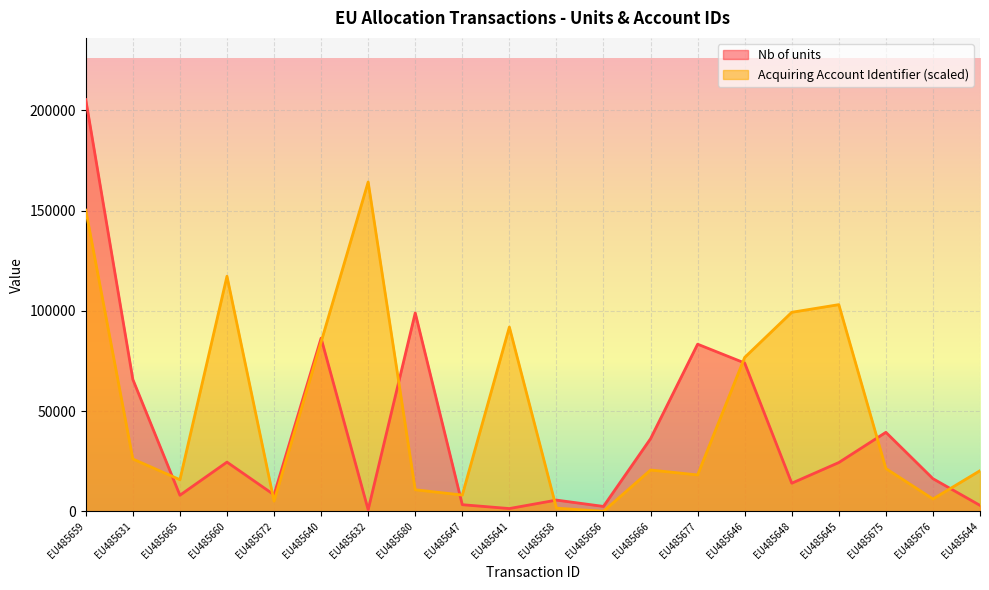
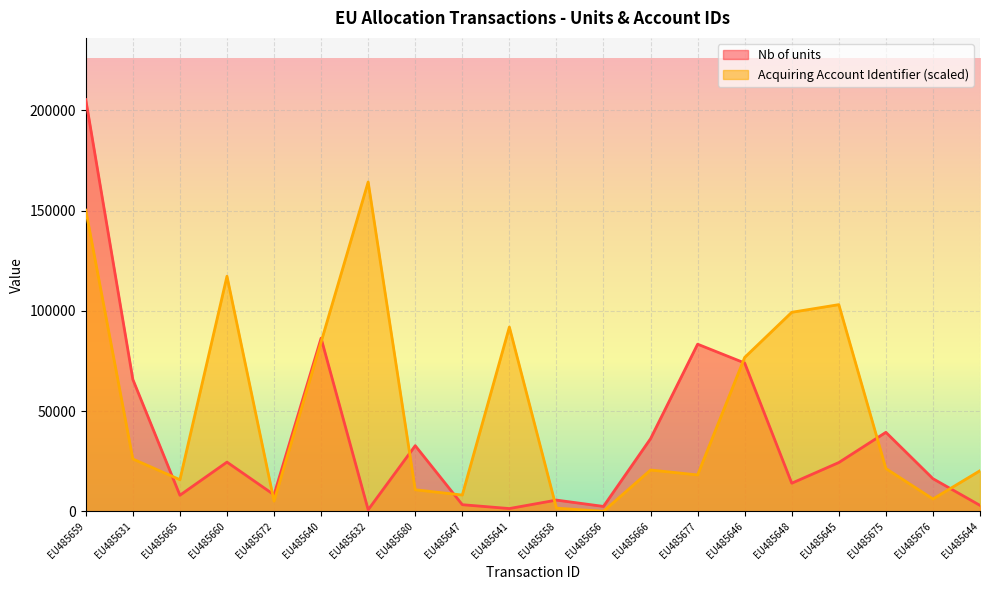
Nb of units, EU485680: 99000 -> 33000
